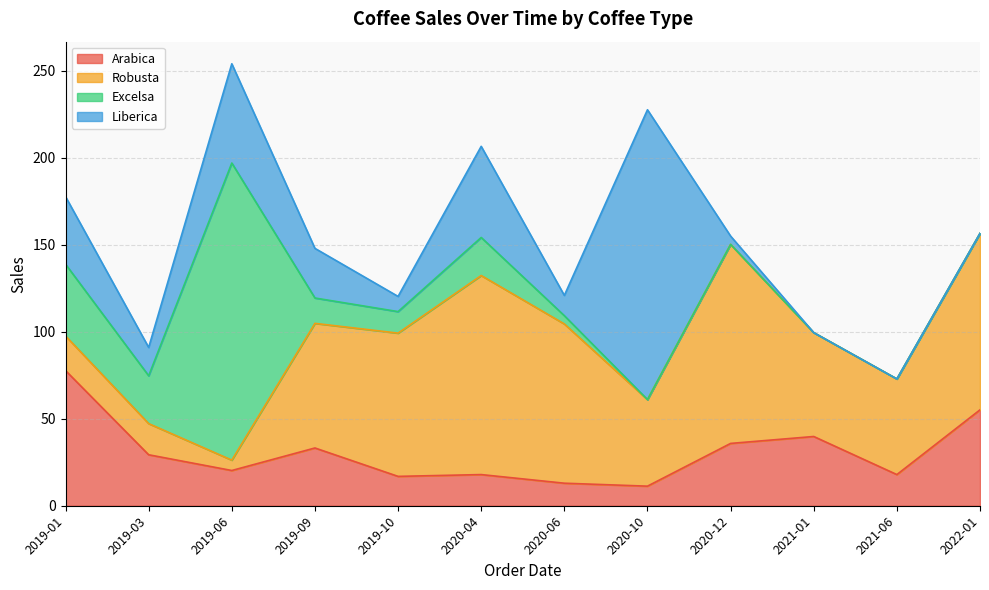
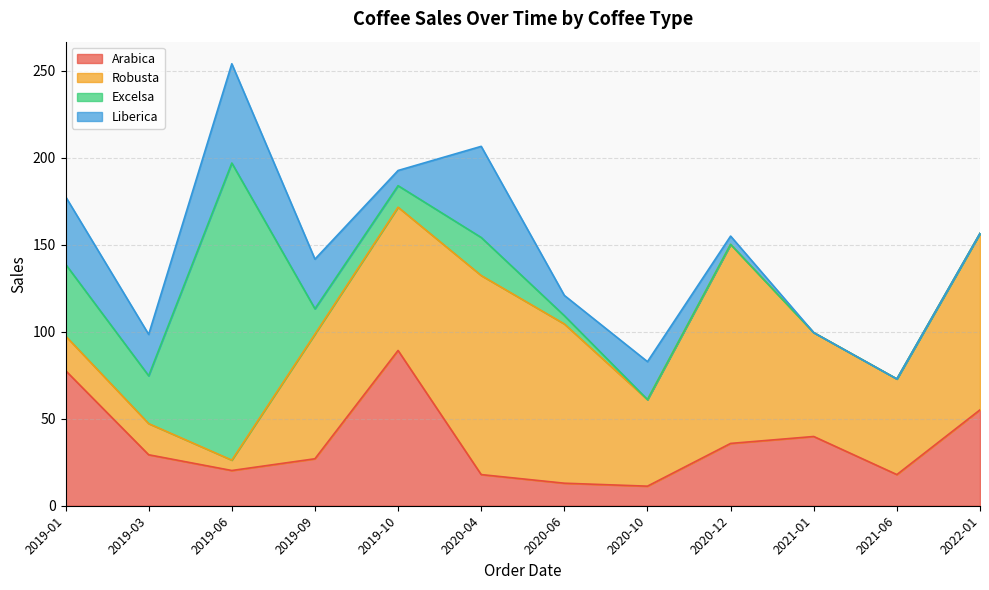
Liberica, 2019-03: 16 -> 24
Arabica, 2019-09: 33 -> 27
Arabica, 2019-10: 17 -> 89
Liberica, 2020-10: 167 -> 22
